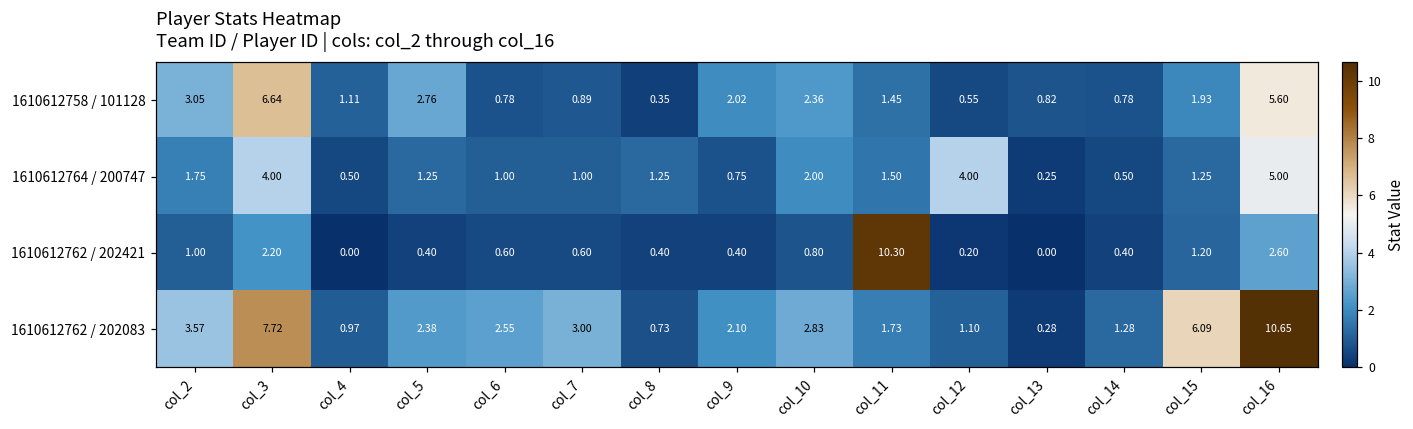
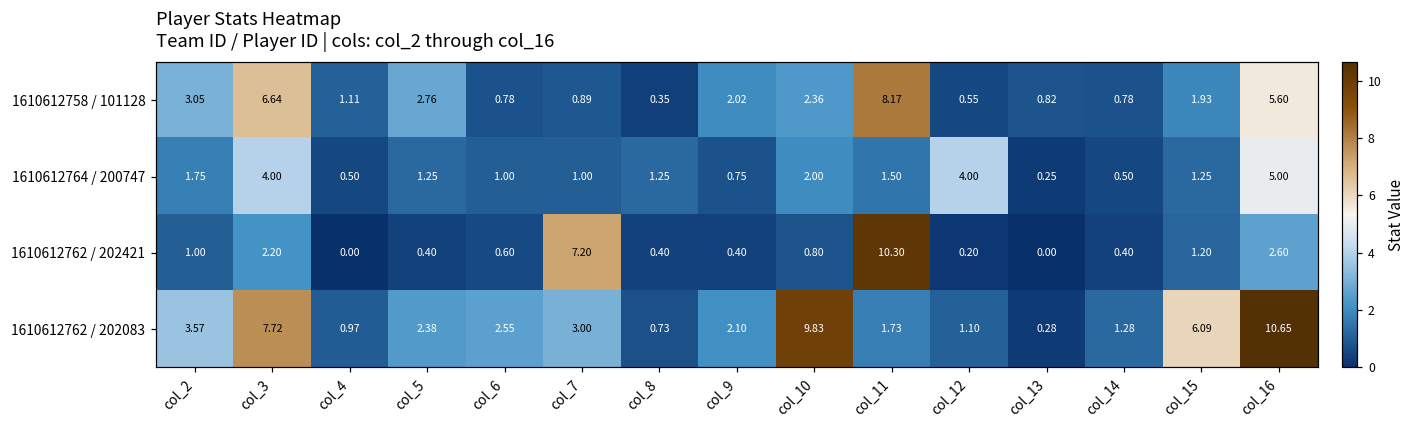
1610612758 / 101128, col_11: 1.45 -> 8.17
1610612762 / 202421, col_7: 0.60 -> 7.20
1610612762 / 202083, col_10: 2.83 -> 9.83
